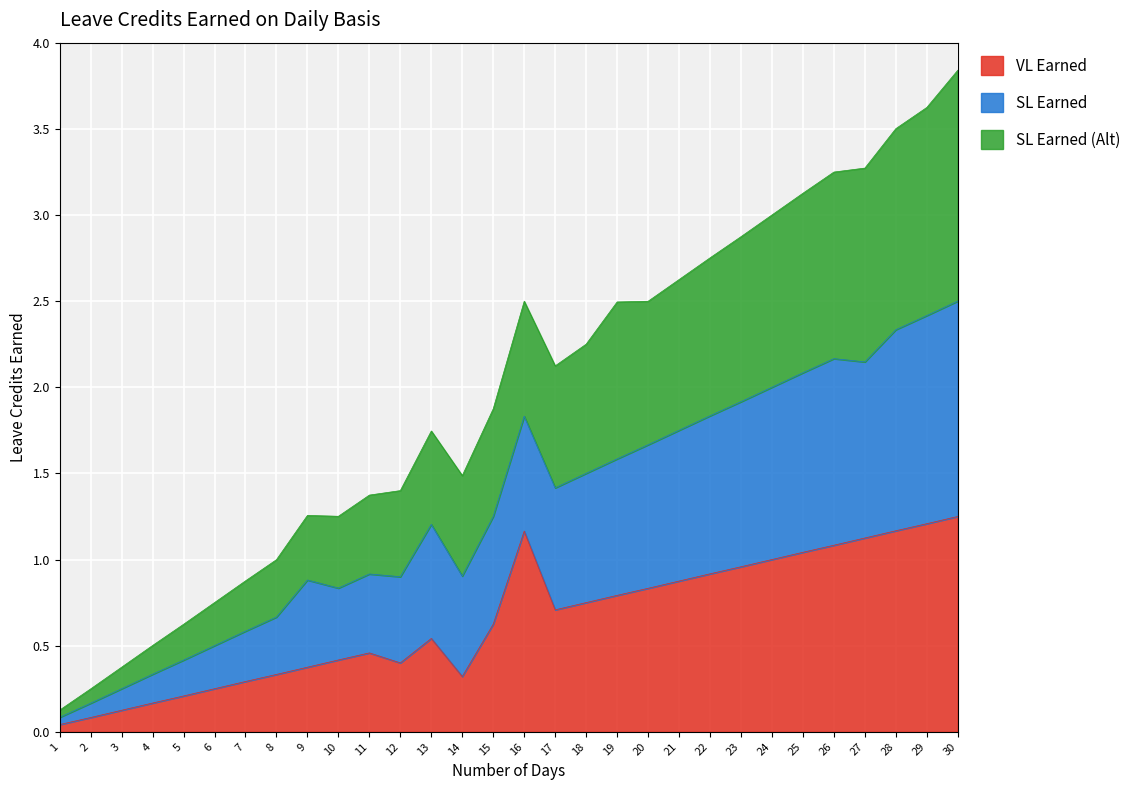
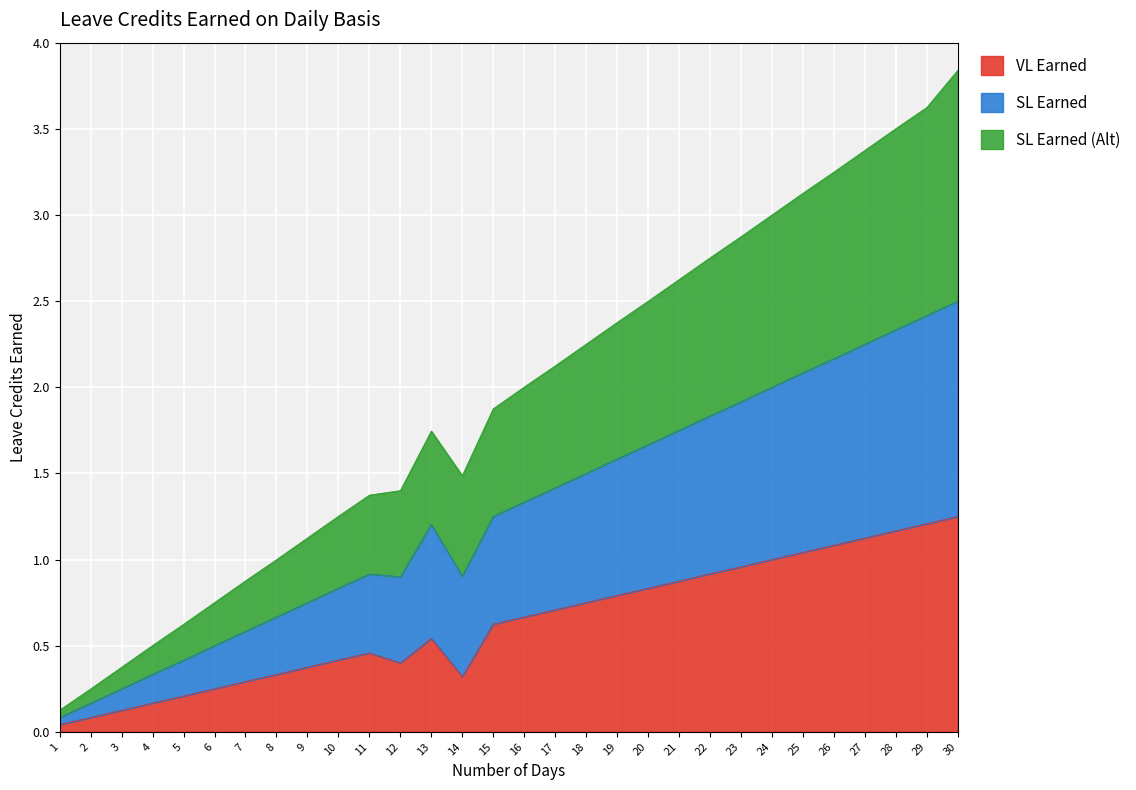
SL Earned, 9: 0.51 -> 0.38
VL Earned, 16: 1.17 -> 0.67
SL Earned (Alt), 19: 0.91 -> 0.79
SL Earned, 27: 1.02 -> 1.13
